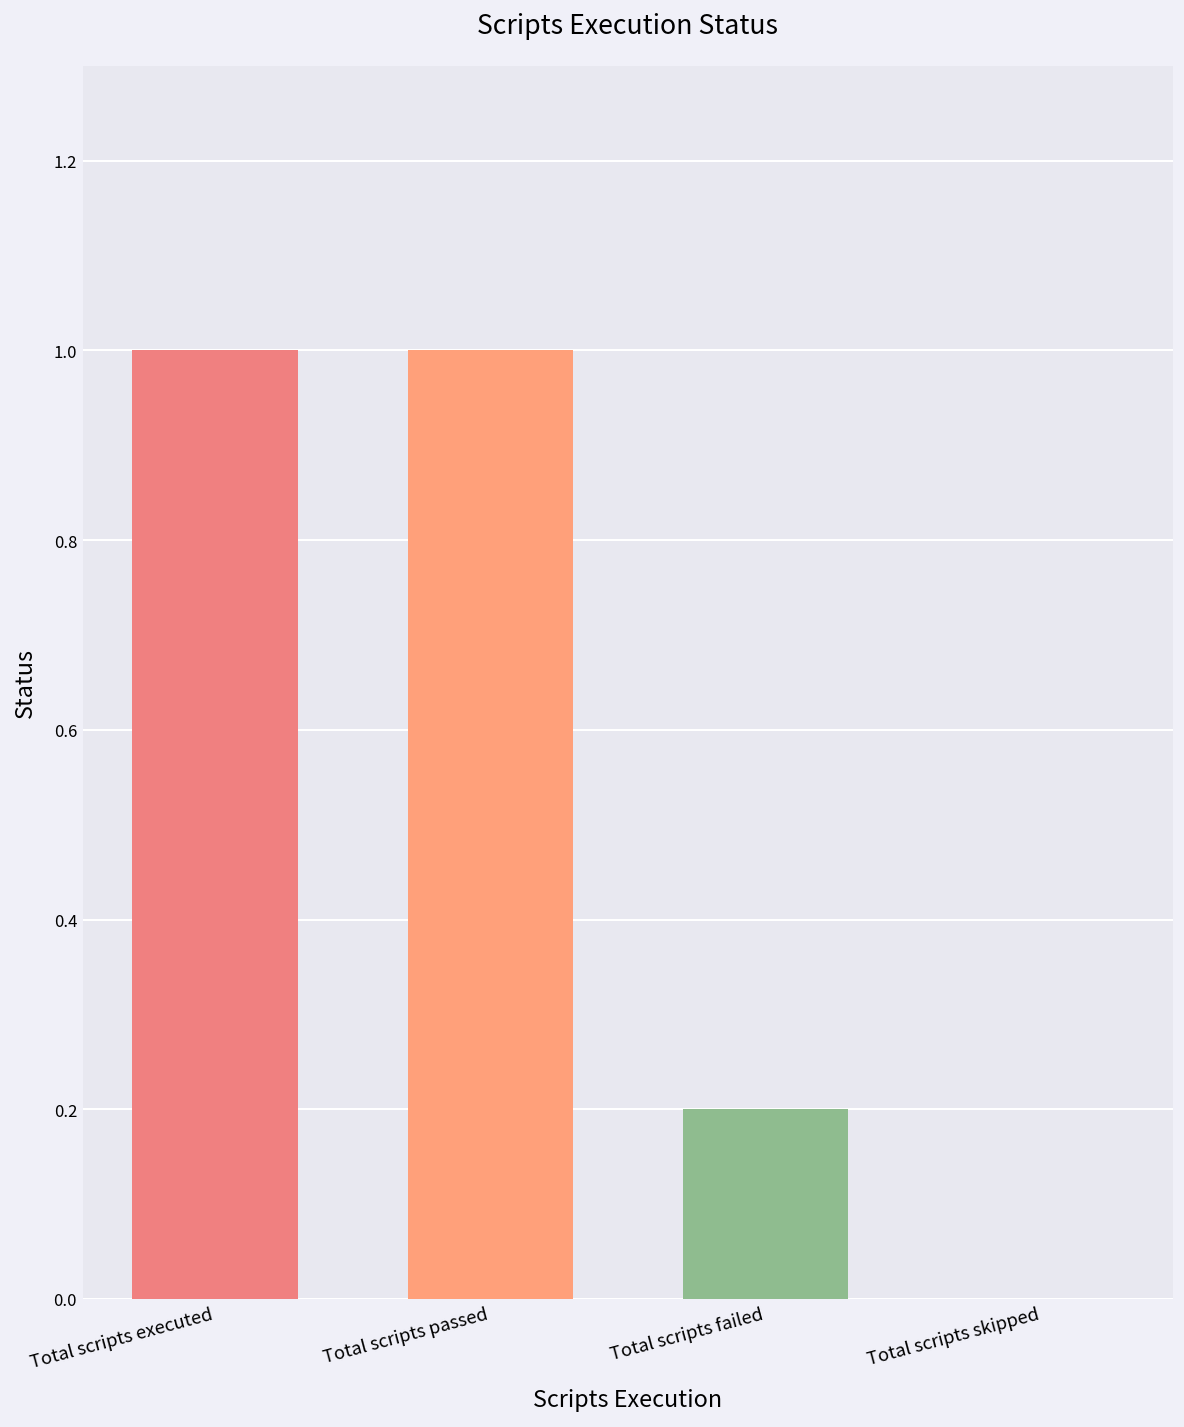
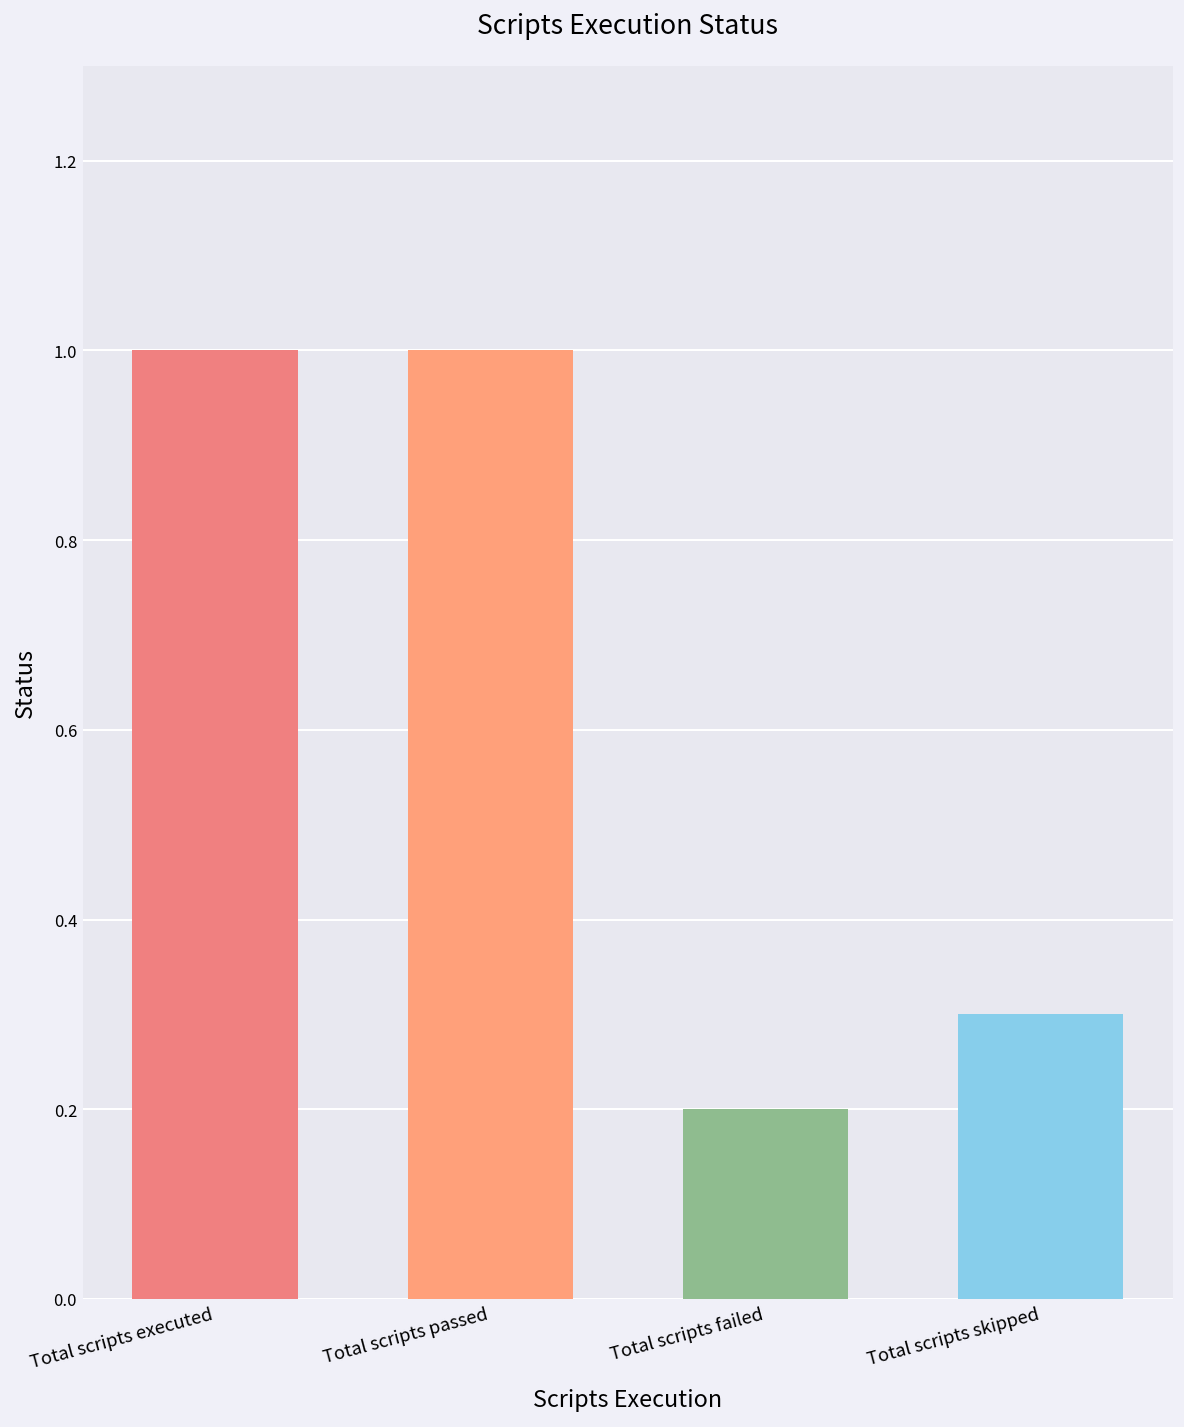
Total scripts skipped: 0.0 -> 0.3
